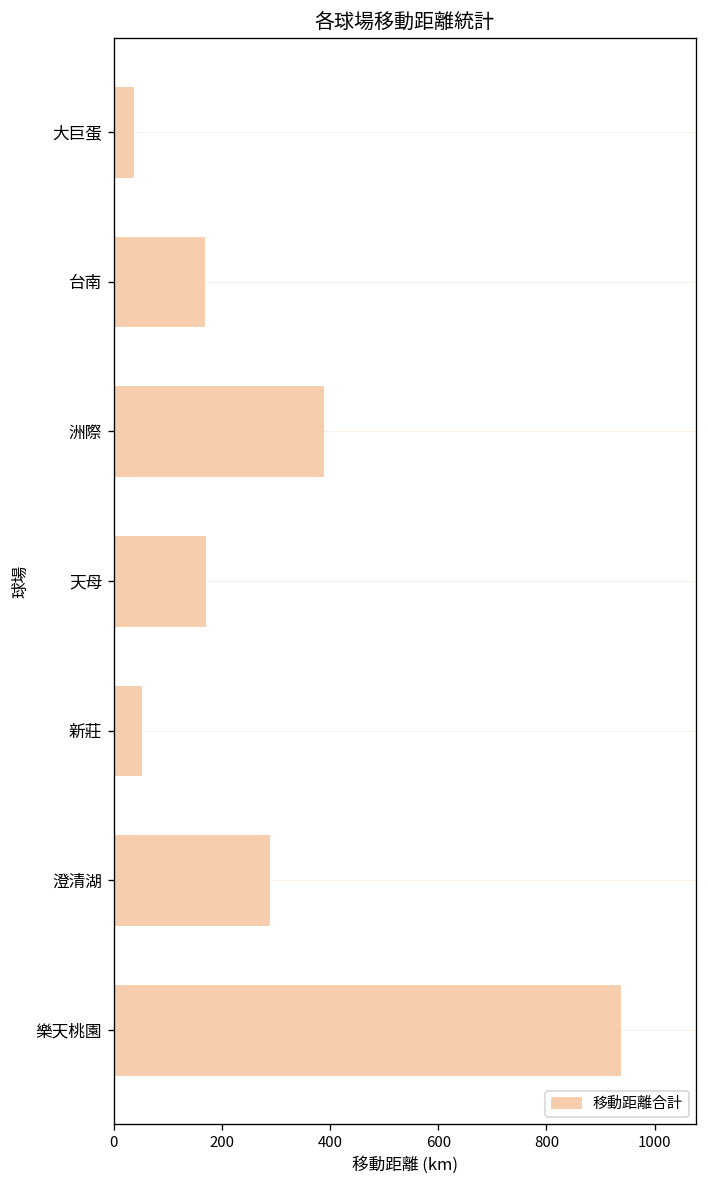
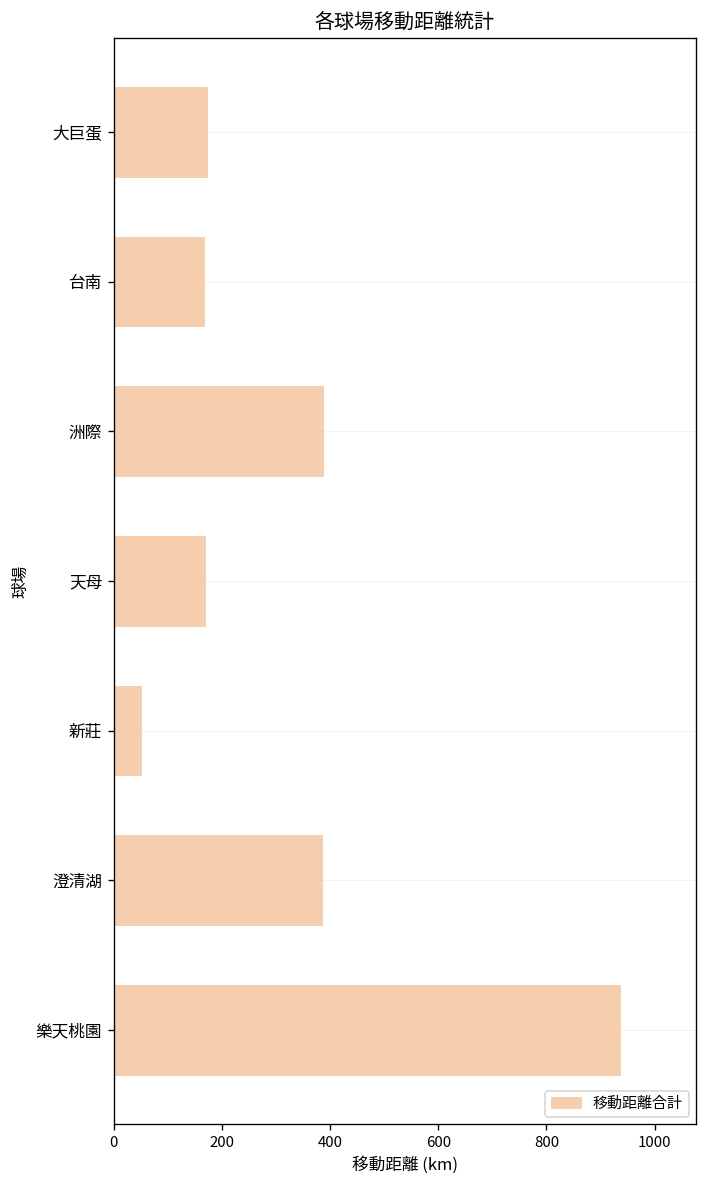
大巨蛋: 40 -> 170
澄清湖: 290 -> 380
